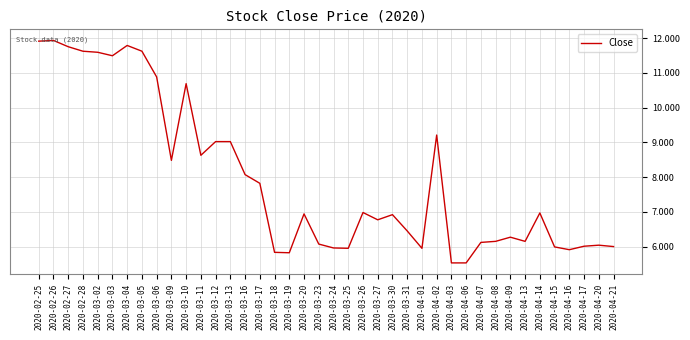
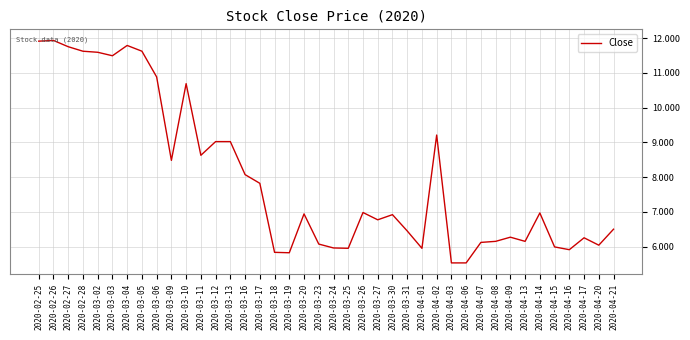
2020-04-17: 6.0 -> 6.3
2020-04-21: 6.0 -> 6.5
